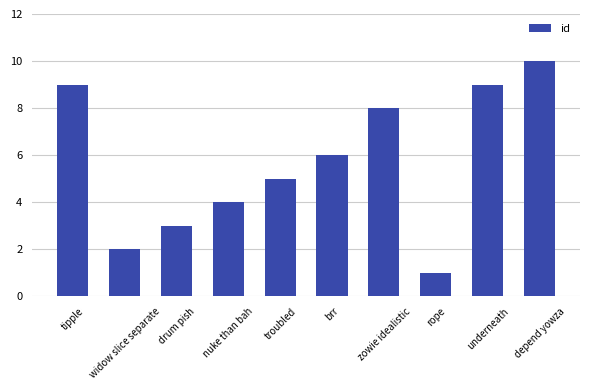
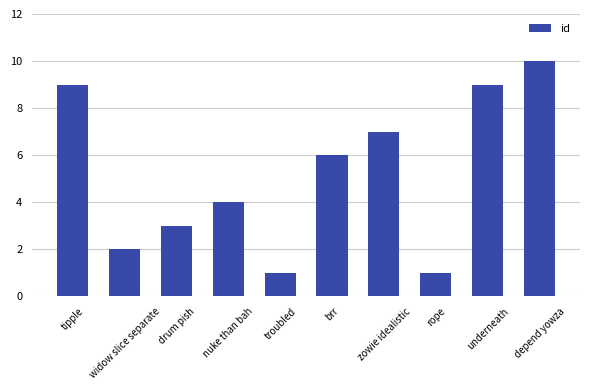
troubled: 5 -> 1
zowie idealistic: 8 -> 7
